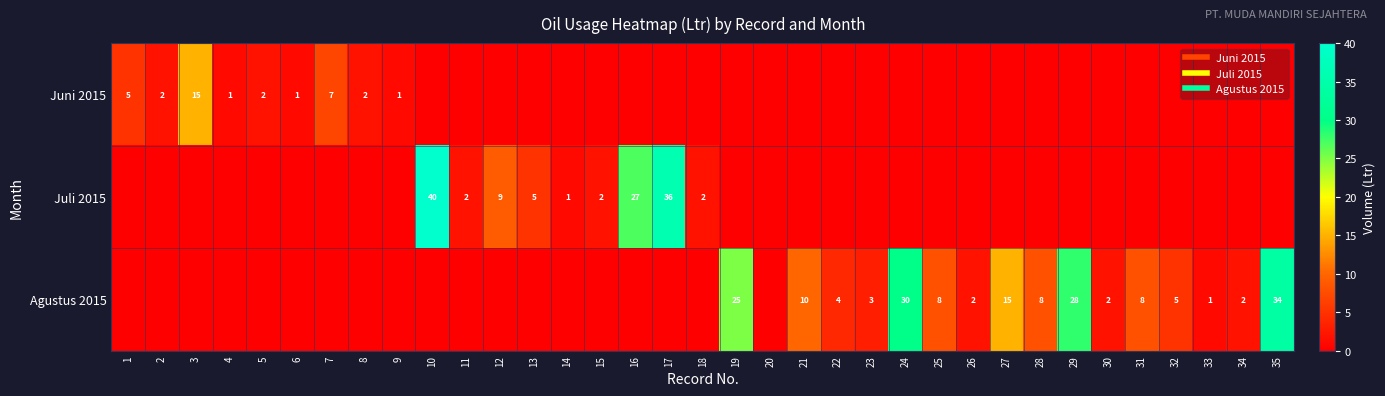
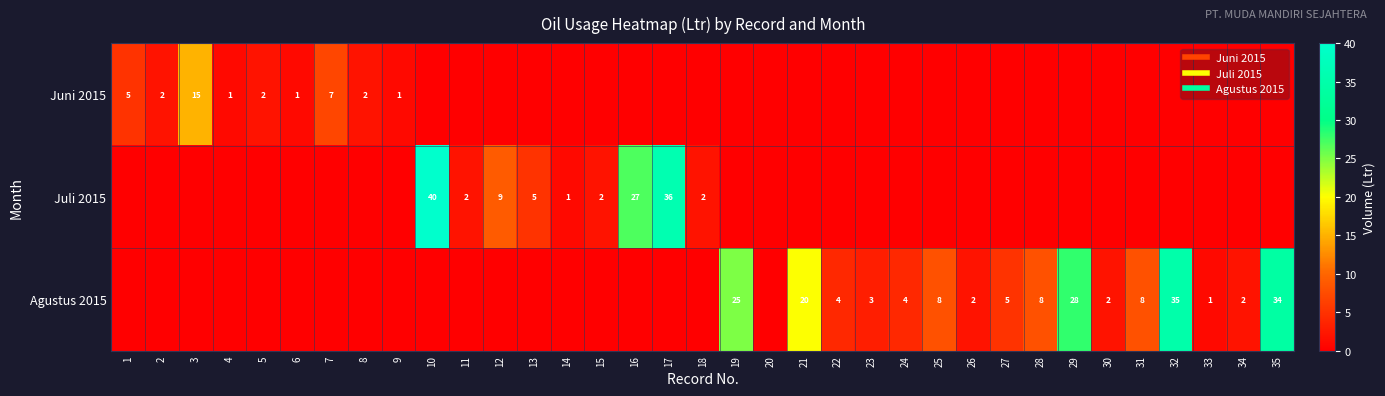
Agustus 2015, 21: 10 -> 20
Agustus 2015, 24: 30 -> 4
Agustus 2015, 27: 15 -> 5
Agustus 2015, 32: 5 -> 35
